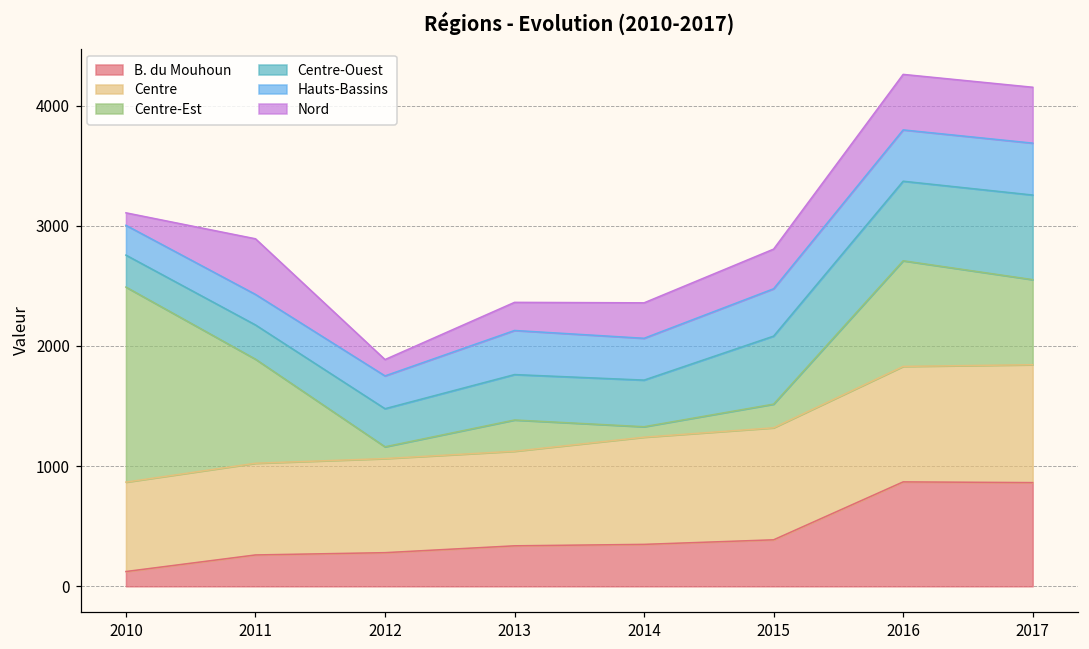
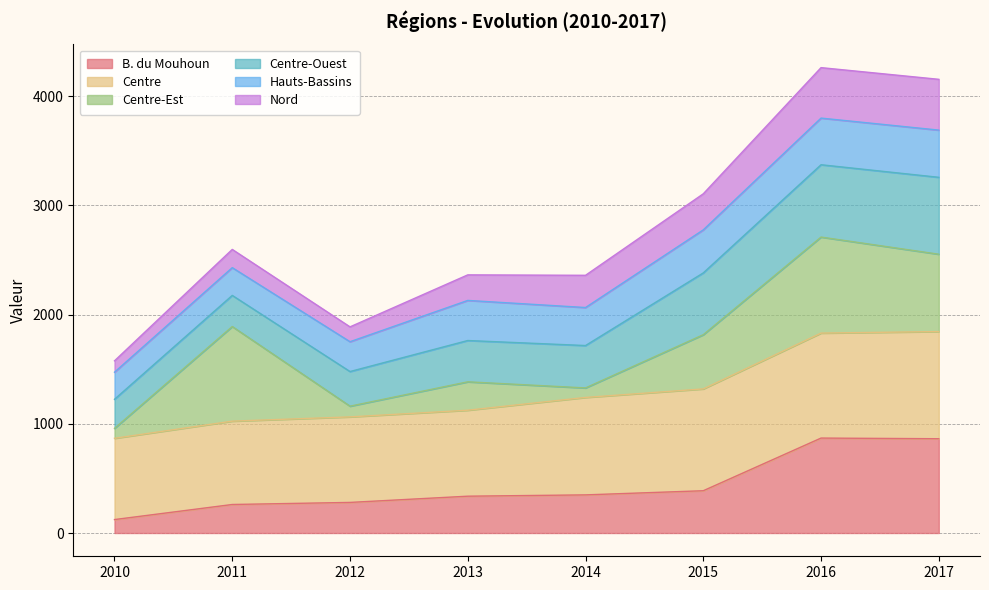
Centre-Est, 2010: 1620 -> 90
Nord, 2011: 460 -> 170
Centre-Est, 2015: 200 -> 500
